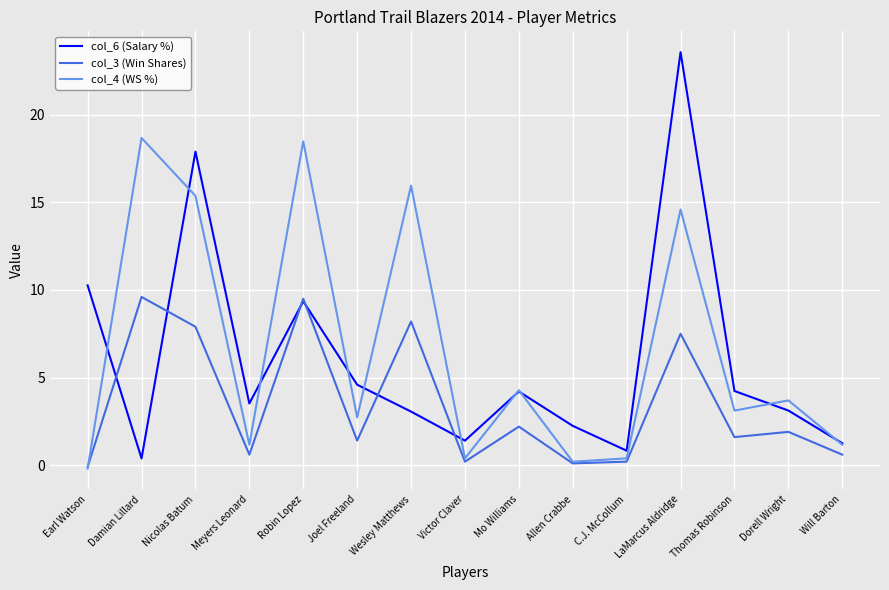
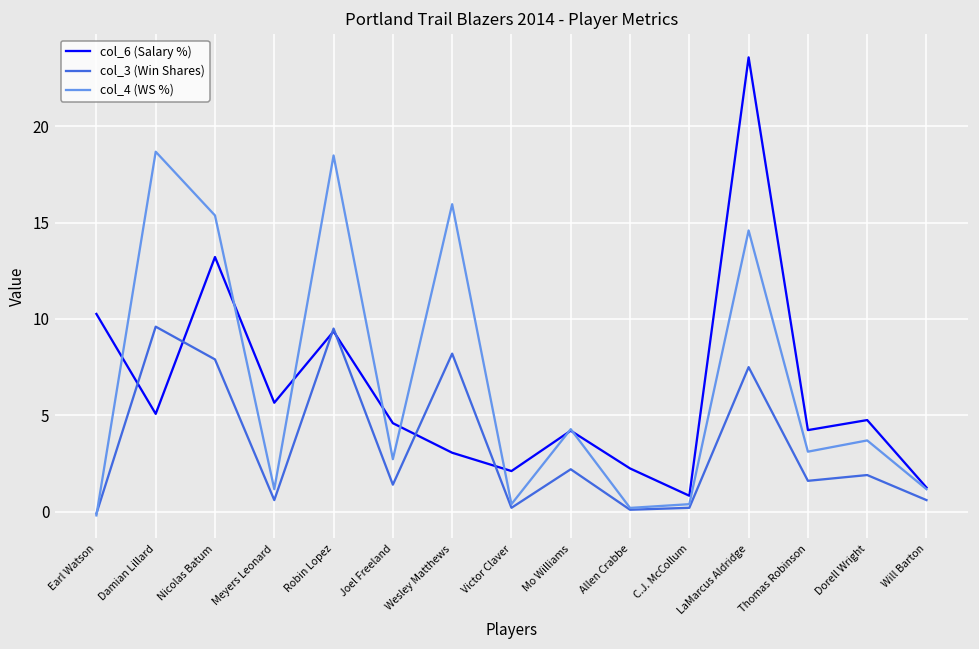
col_6 (Salary %), Damian Lillard: 0.4 -> 5.1
col_6 (Salary %), Nicolas Batum: 17.9 -> 13.2
col_6 (Salary %), Meyers Leonard: 3.5 -> 5.7
col_6 (Salary %), Victor Claver: 1.4 -> 2.1
col_6 (Salary %), Dorell Wright: 3.1 -> 4.8
